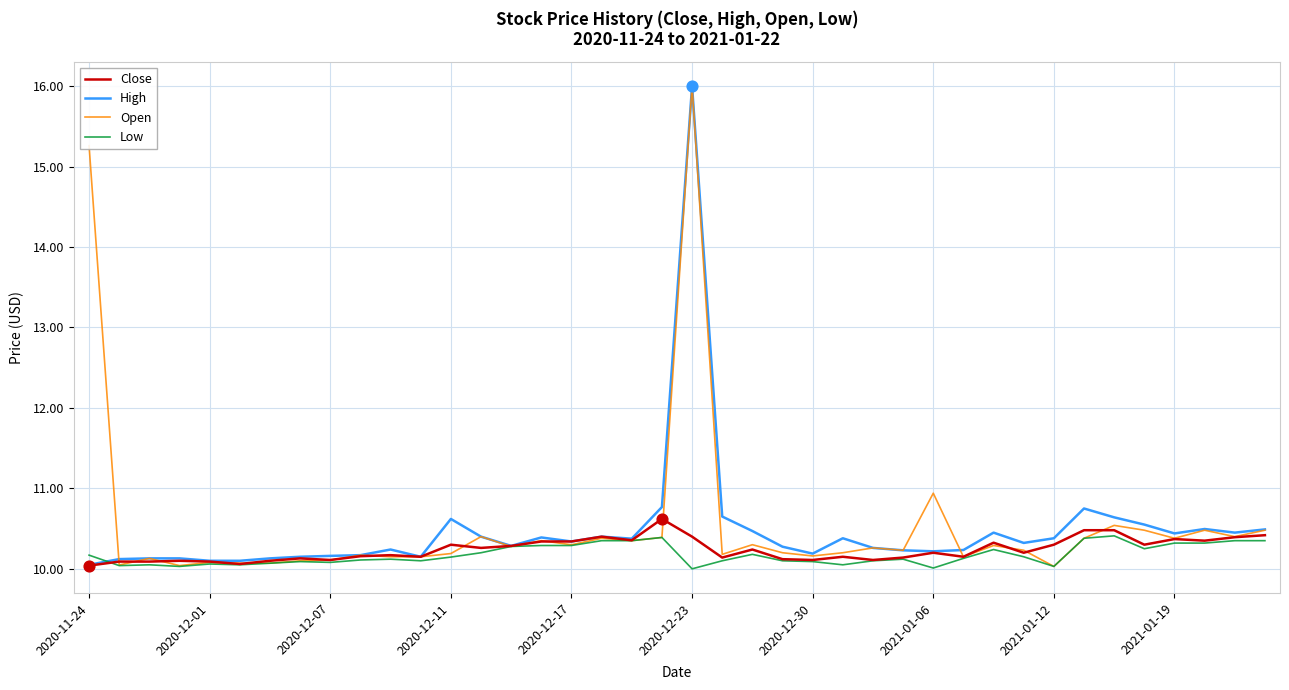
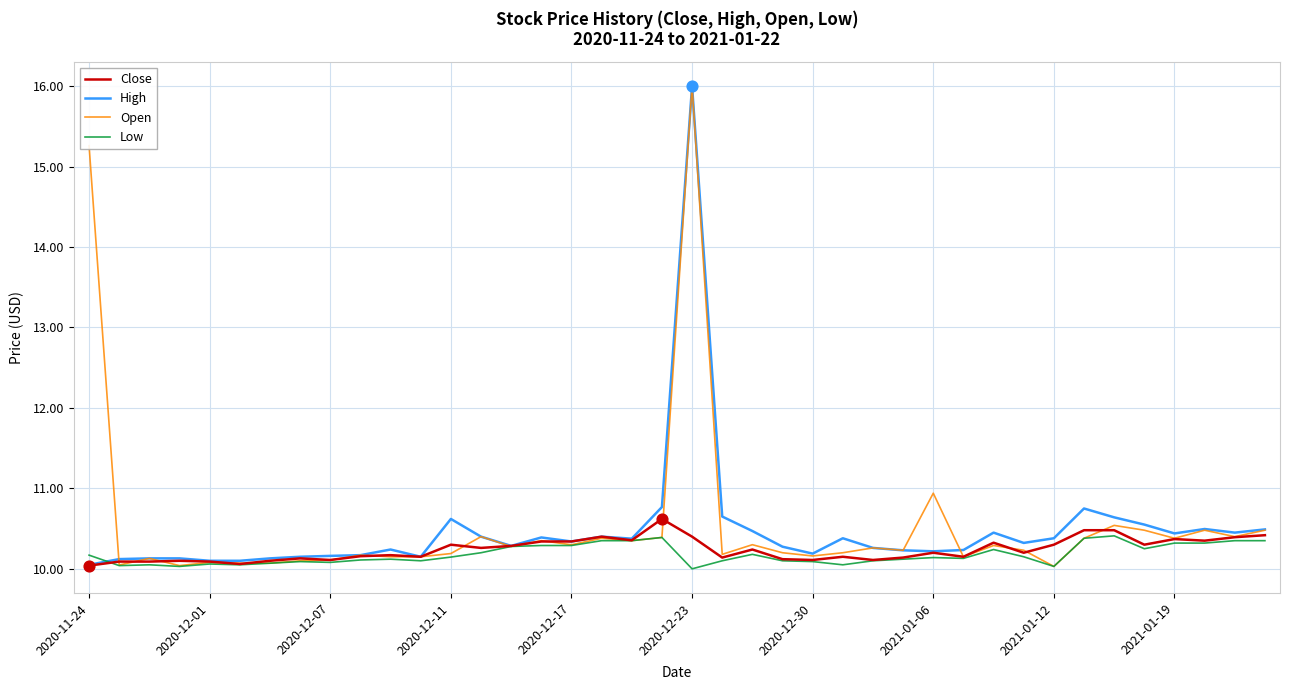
Low, 2021-01-06: 10.0 -> 10.1
